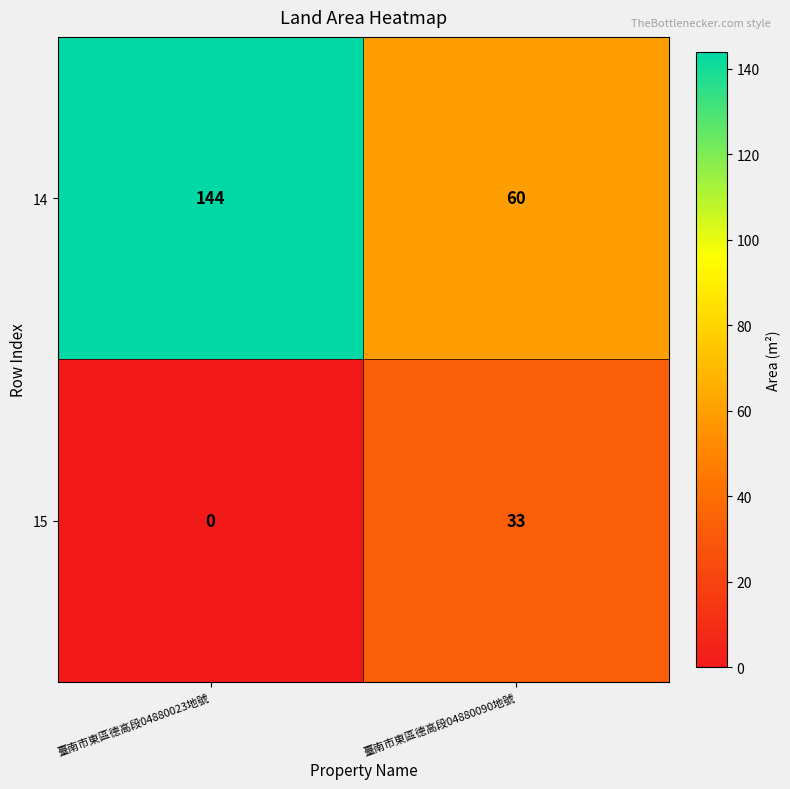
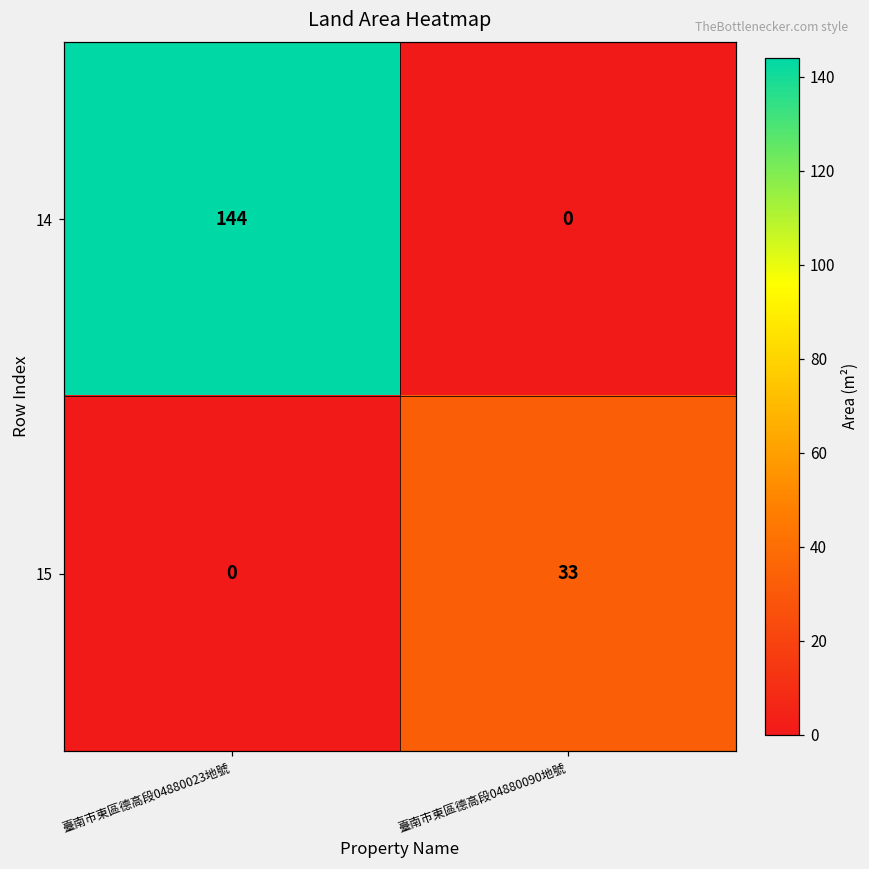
14, 臺南市東區德高段04880090地號: 60 -> 0
